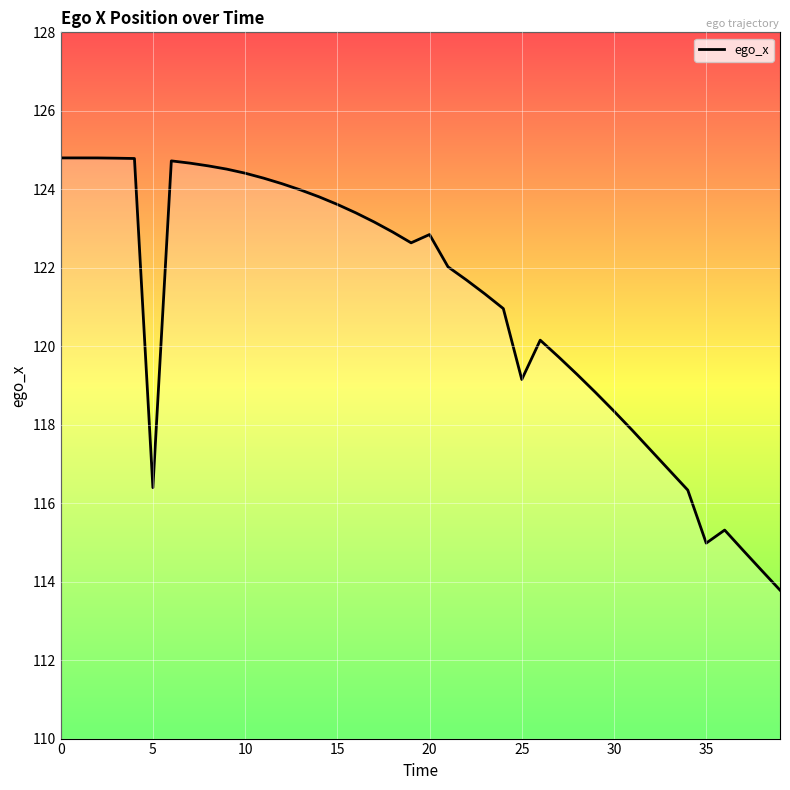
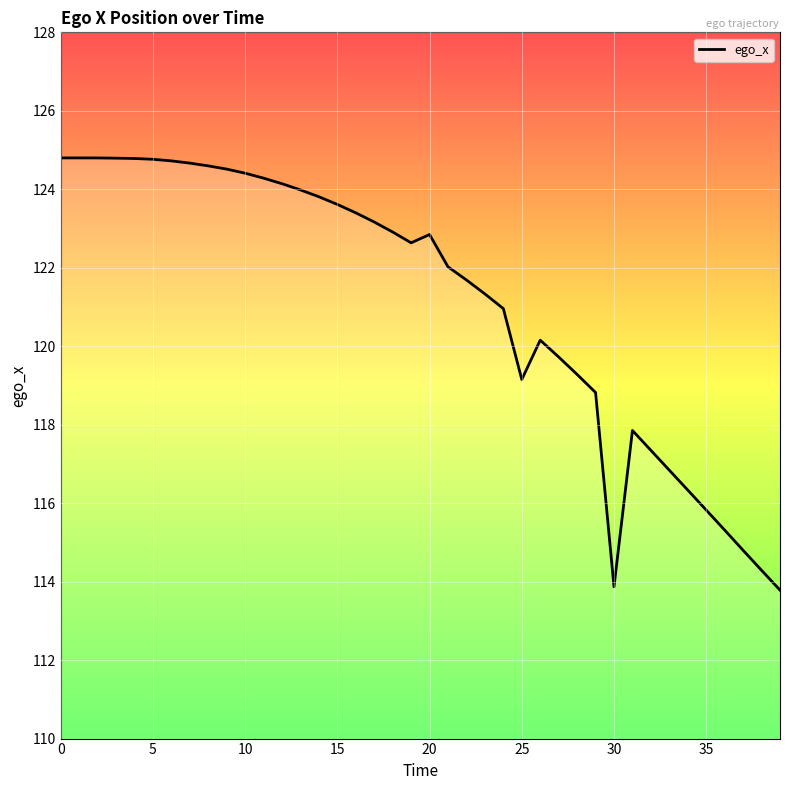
5: 116.4 -> 124.8
30: 118.3 -> 113.9
35: 115.0 -> 115.8
